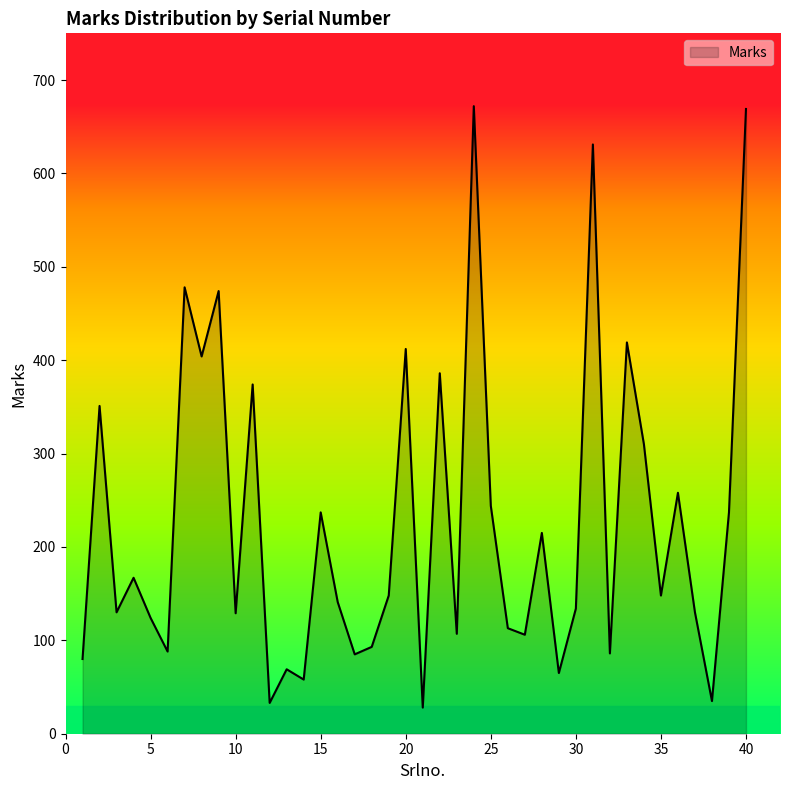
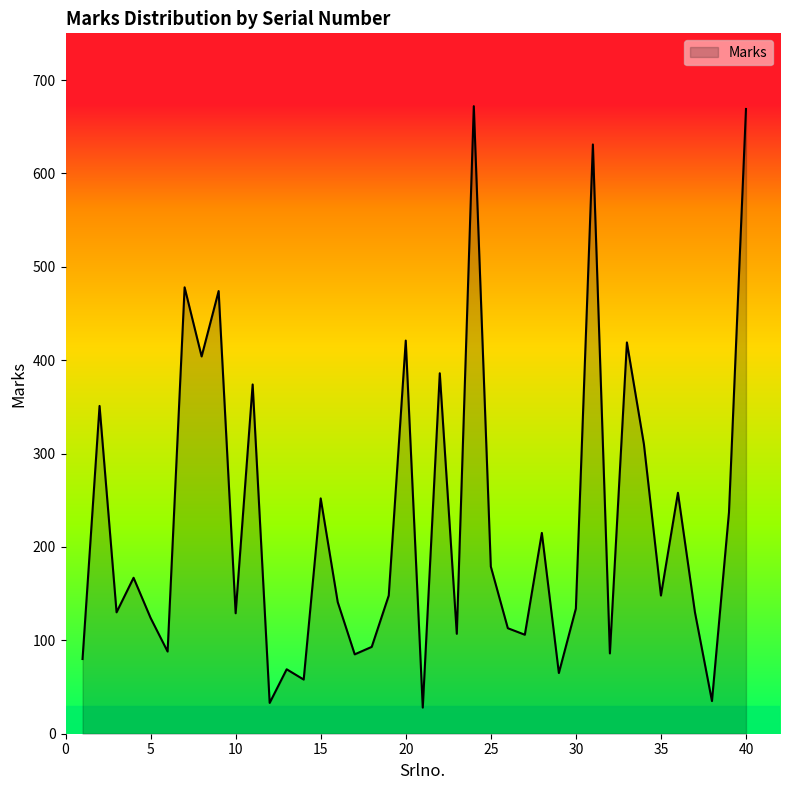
15: 240 -> 250
20: 410 -> 420
25: 240 -> 180
